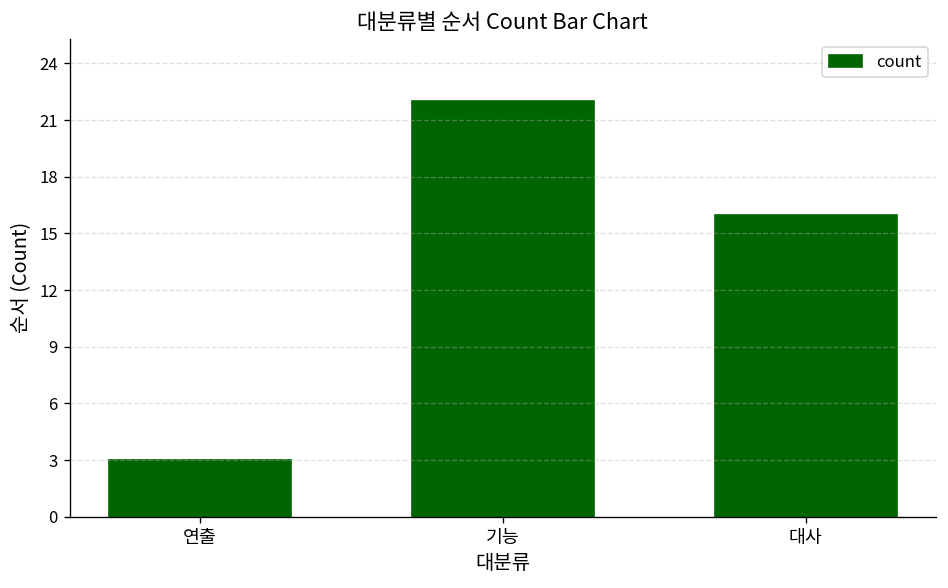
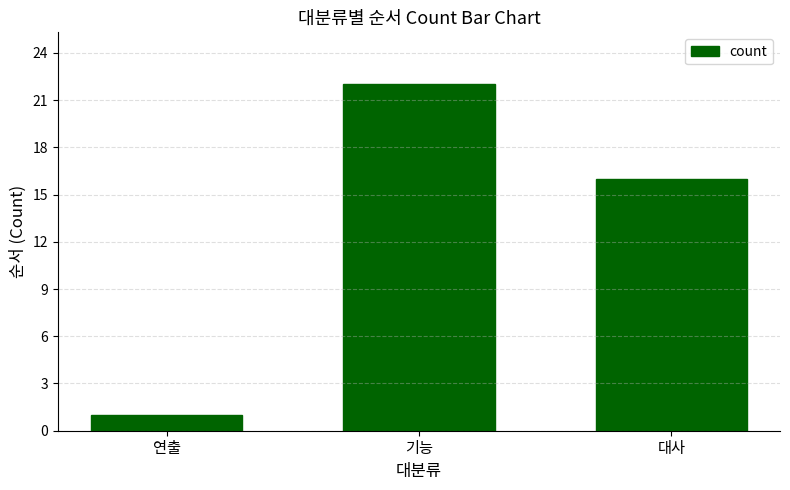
연출: 3 -> 1
